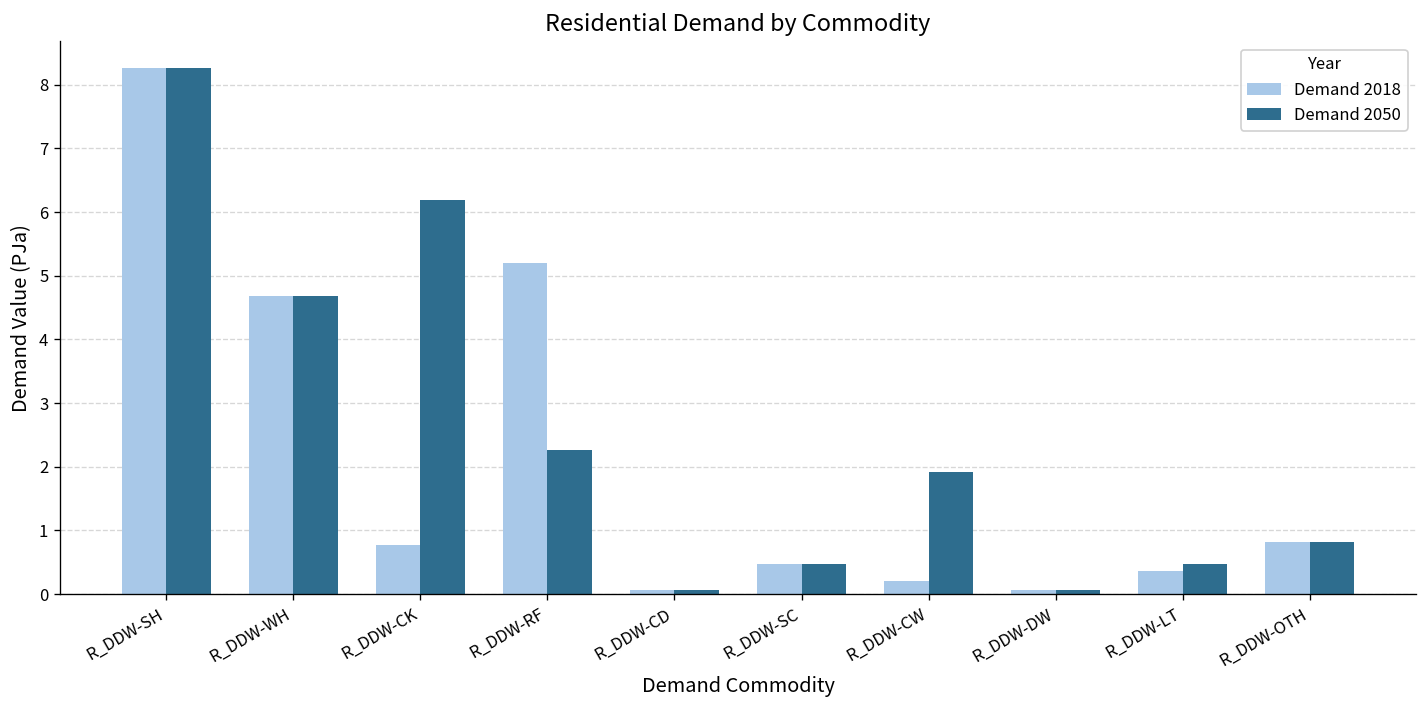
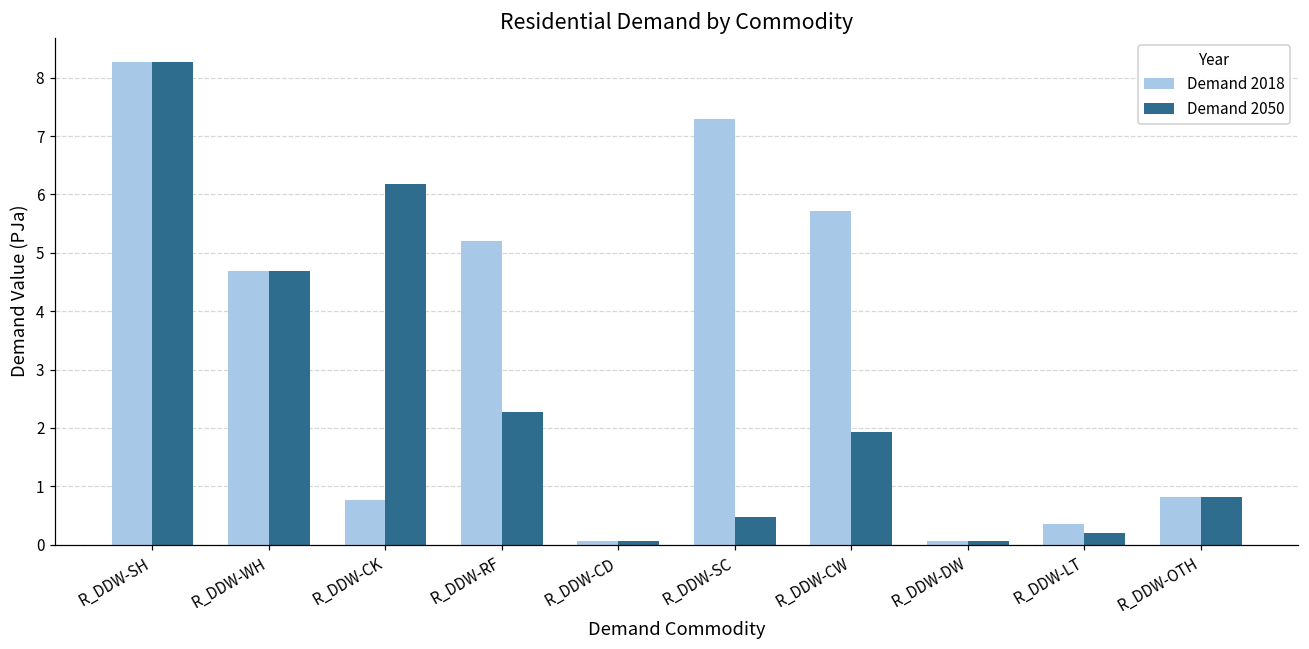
Demand 2018, R_DDW-SC: 0.5 -> 7.3
Demand 2018, R_DDW-CW: 0.2 -> 5.7
Demand 2050, R_DDW-LT: 0.5 -> 0.2
